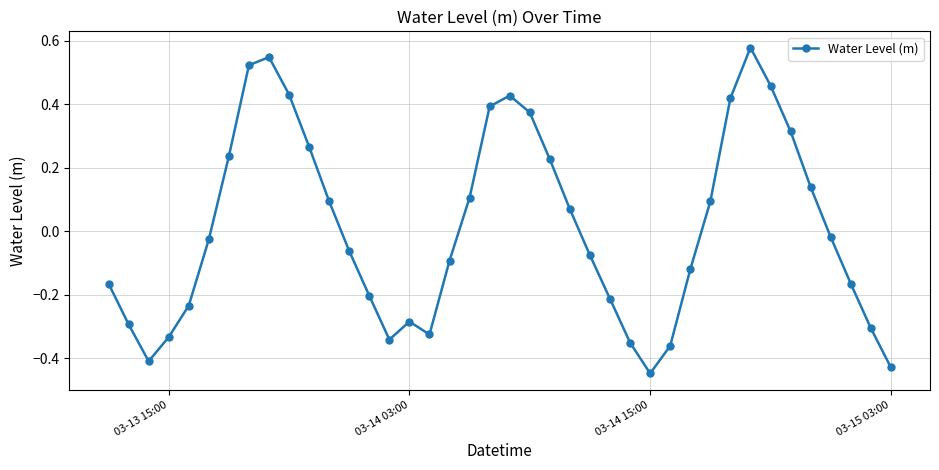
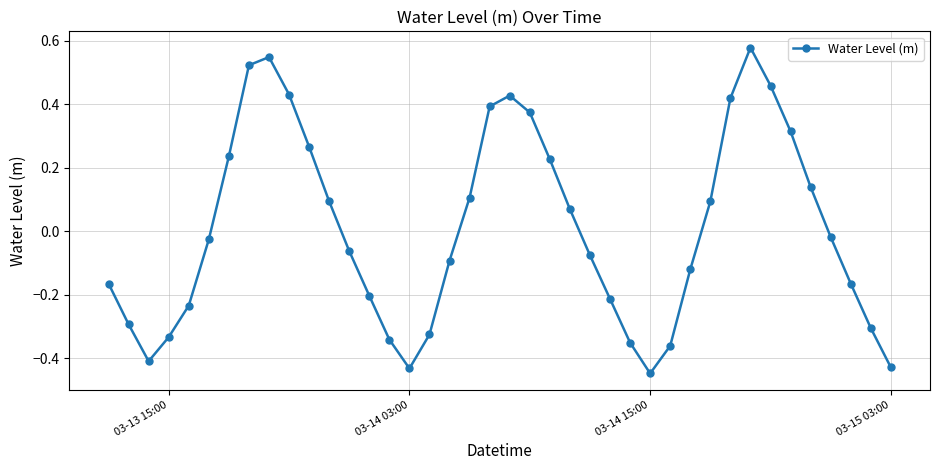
03-14 03:00: -0.28 -> -0.43
